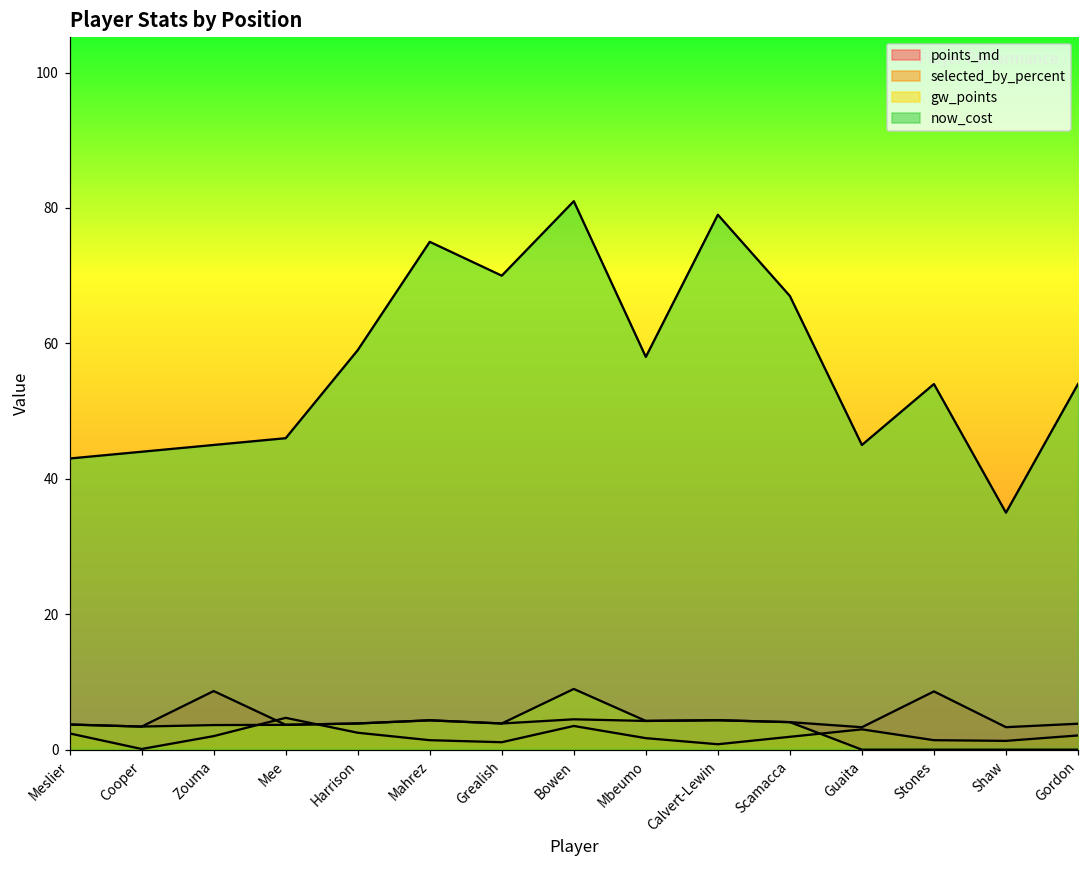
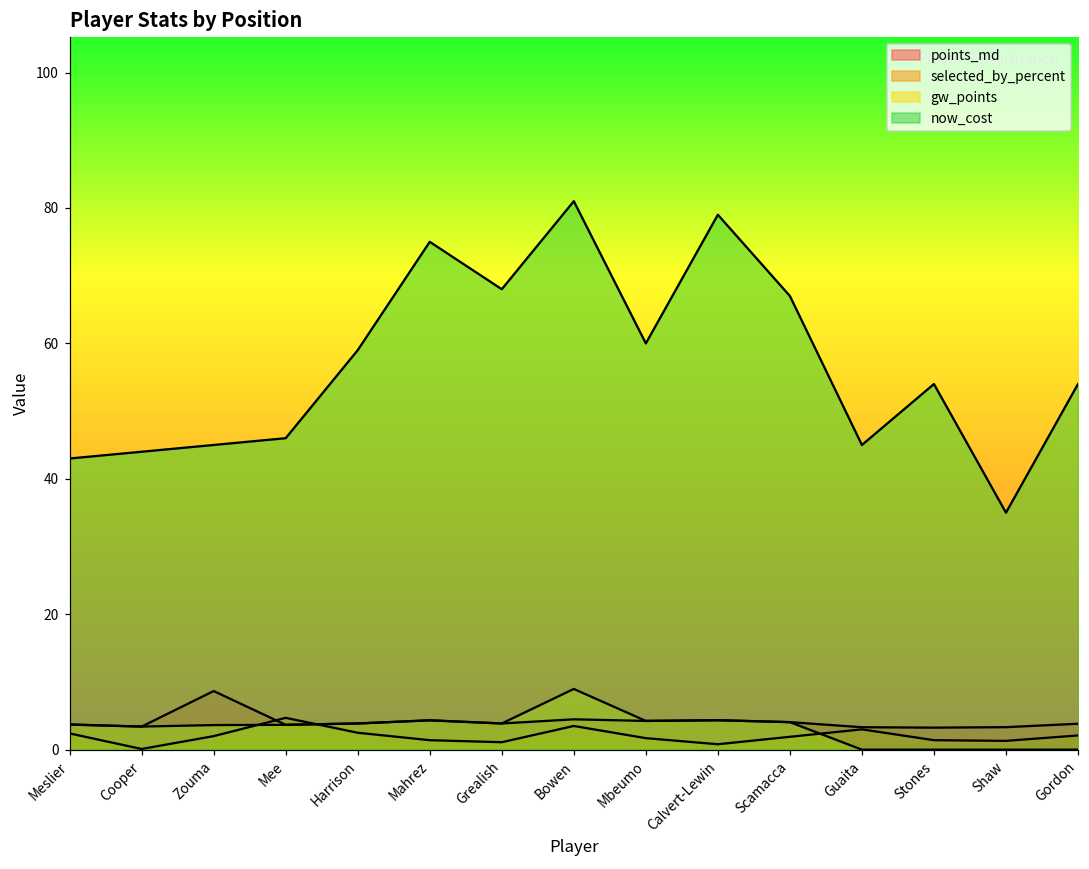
now_cost, Grealish: 70 -> 68
now_cost, Mbeumo: 58 -> 60
points_md, Stones: 9 -> 3
